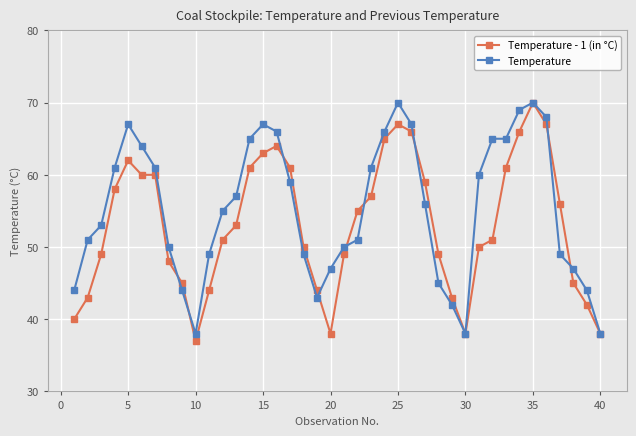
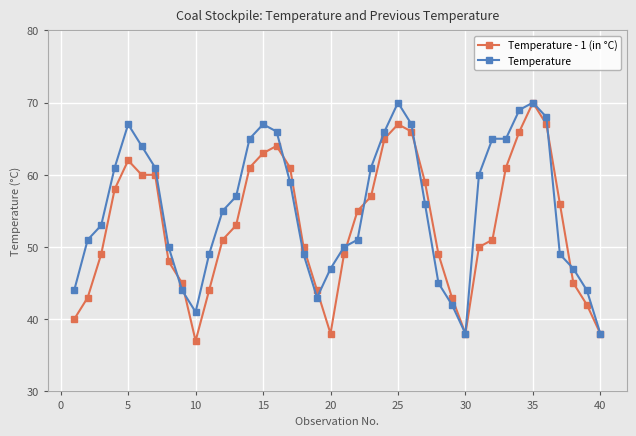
Temperature, 10: 38 -> 41
